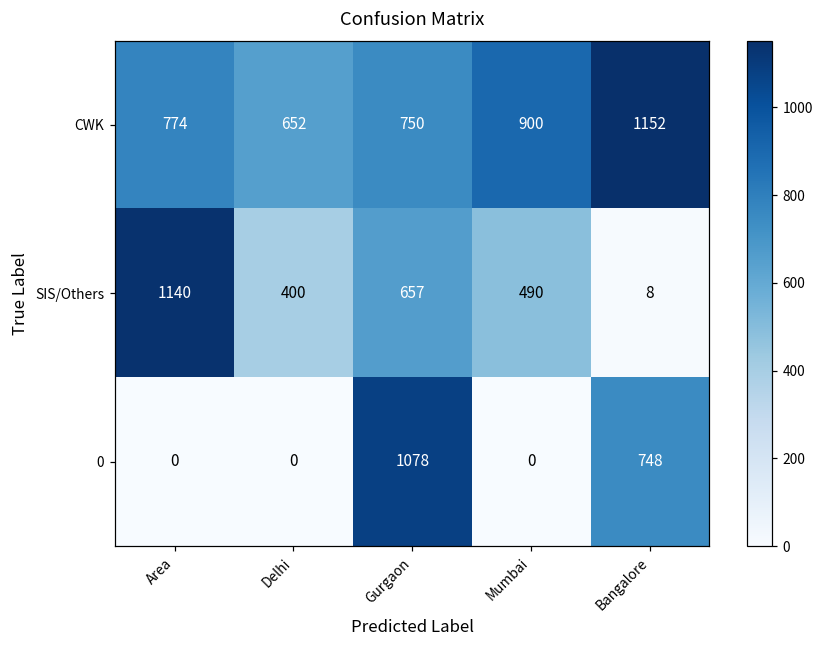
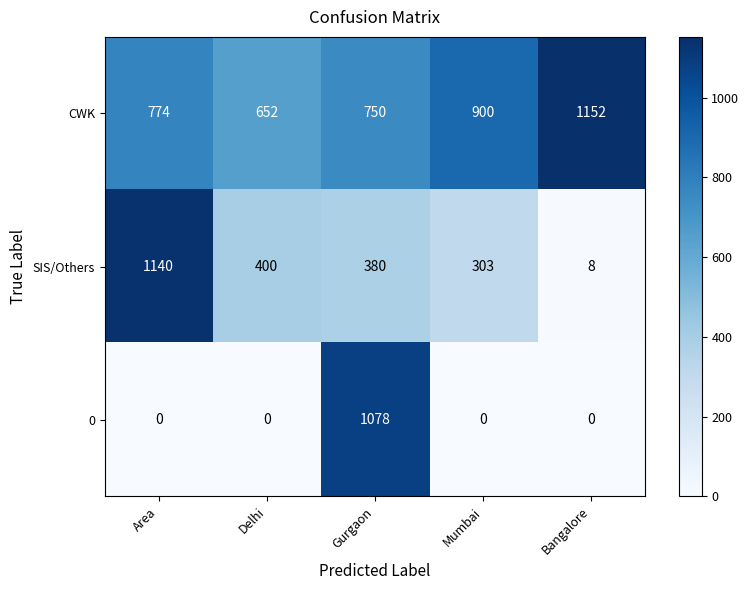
SIS/Others, Gurgaon: 657 -> 380
SIS/Others, Mumbai: 490 -> 303
0, Bangalore: 748 -> 0
